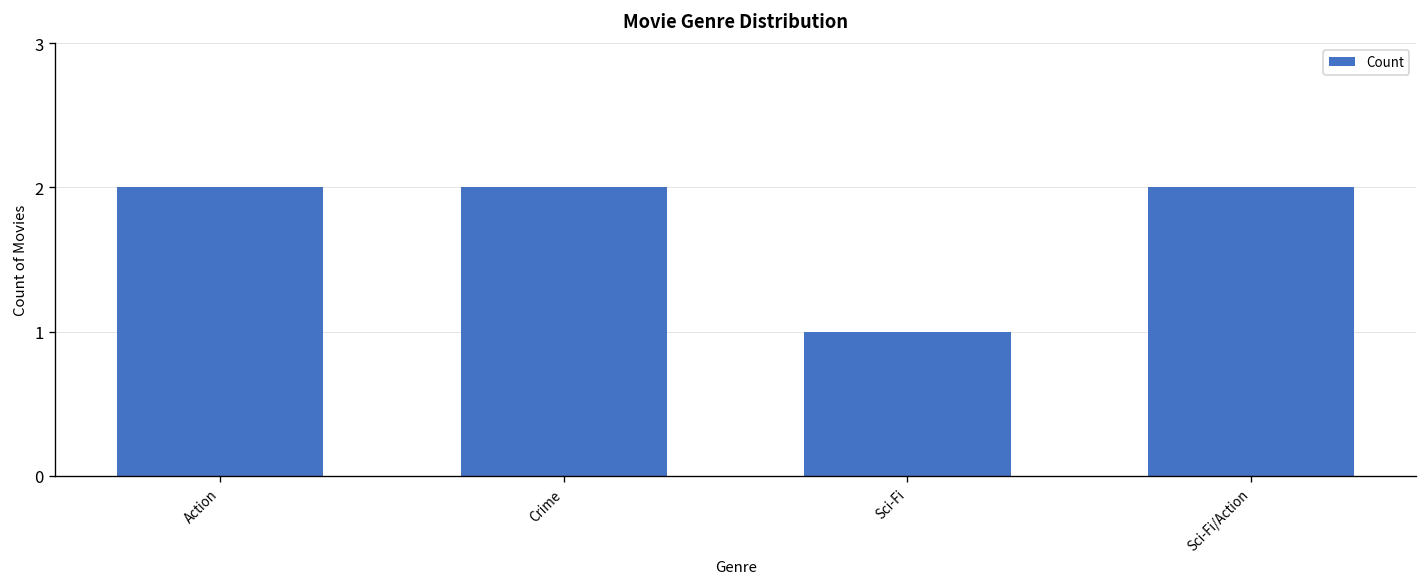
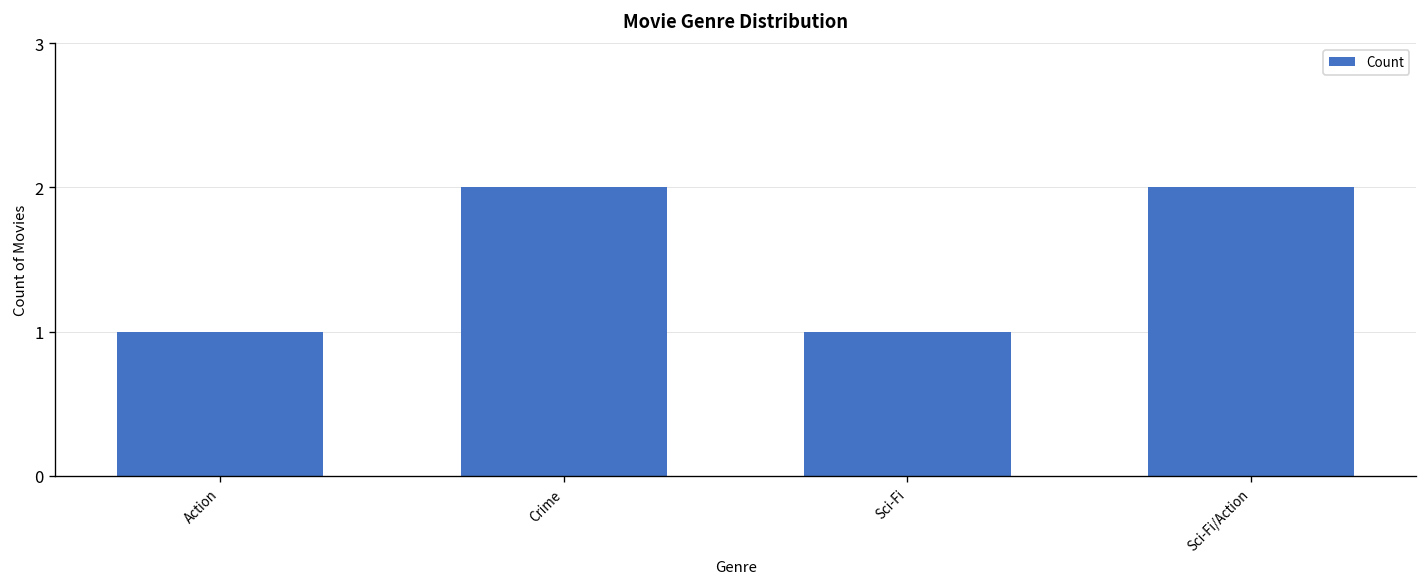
Action: 2 -> 1
